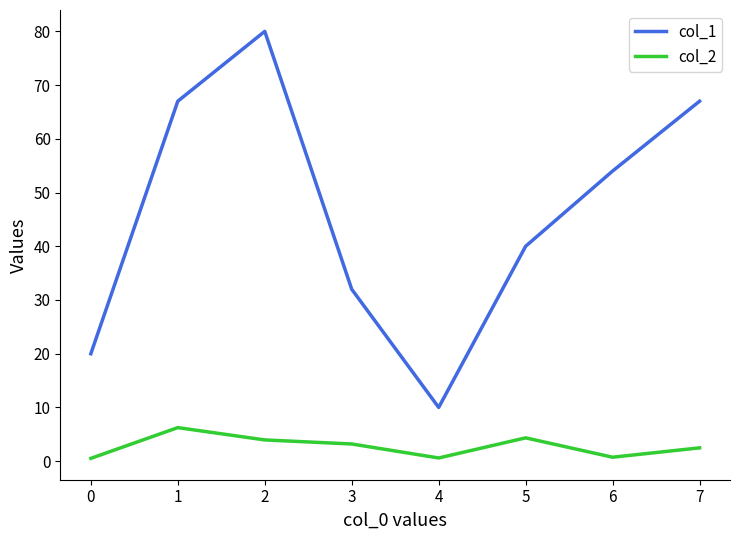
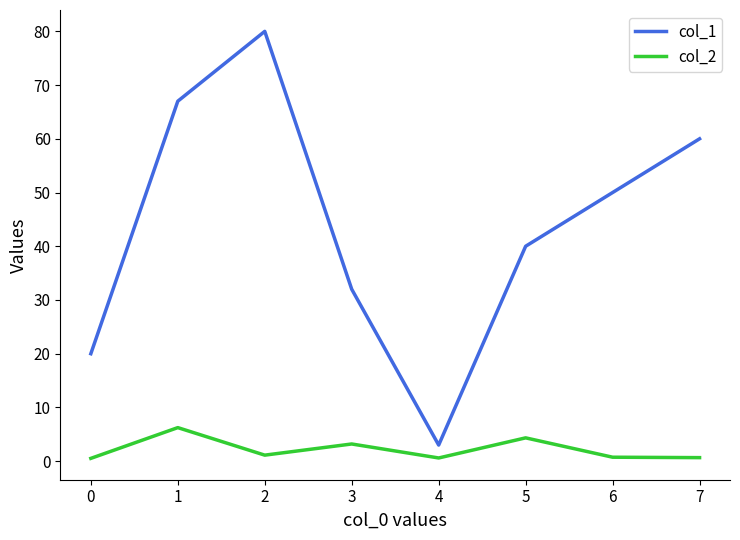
col_2, 2: 4 -> 1
col_1, 4: 10 -> 3
col_1, 6: 54 -> 50
col_1, 7: 67 -> 60
col_2, 7: 2 -> 1
